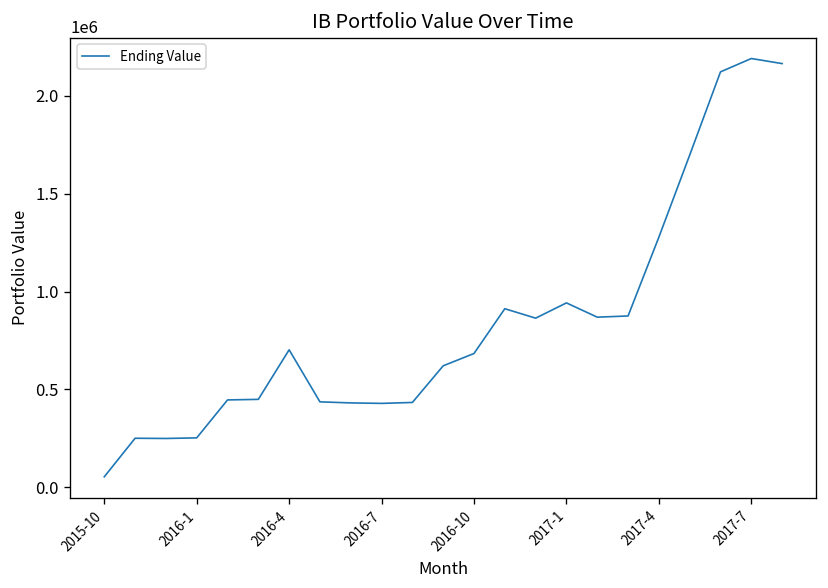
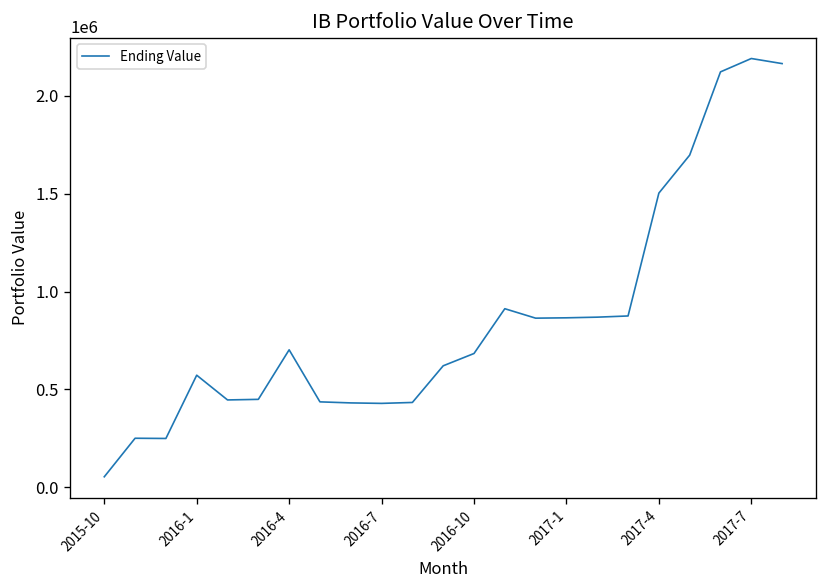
2016-1: 250000 -> 570000
2017-1: 940000 -> 870000
2017-4: 1280000 -> 1500000
